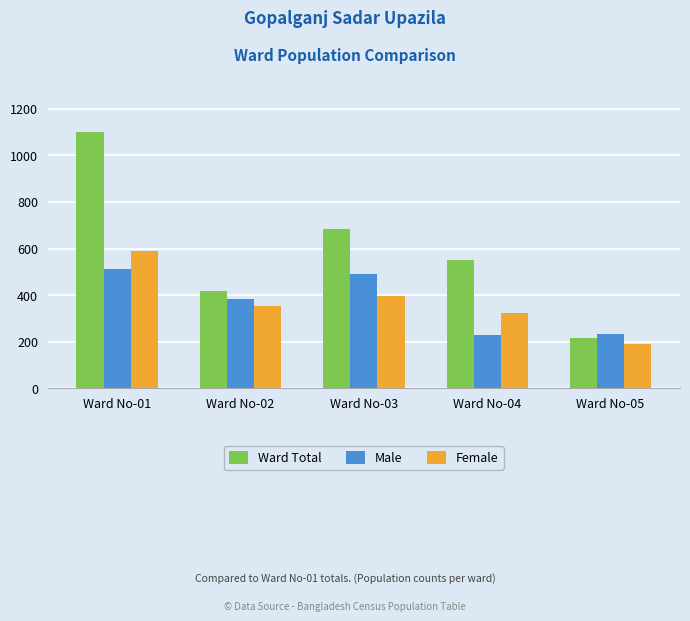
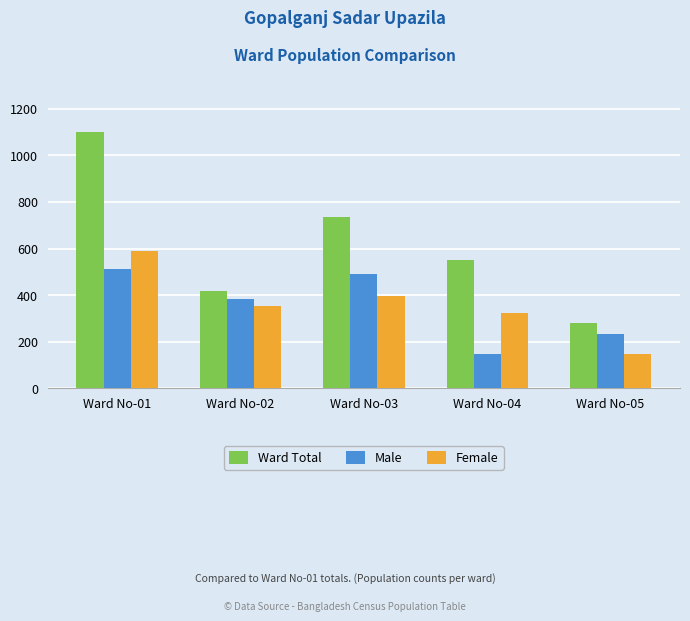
Ward Total, Ward No-03: 680 -> 740
Male, Ward No-04: 230 -> 150
Ward Total, Ward No-05: 220 -> 280
Female, Ward No-05: 190 -> 150
